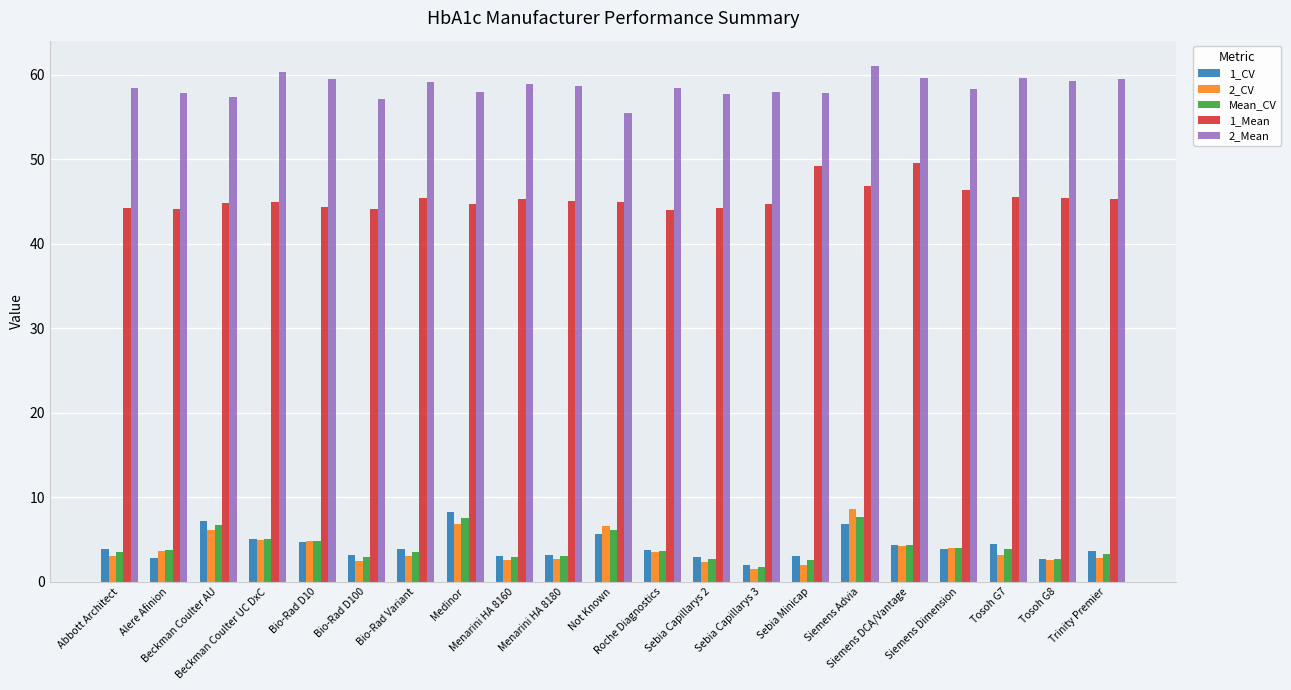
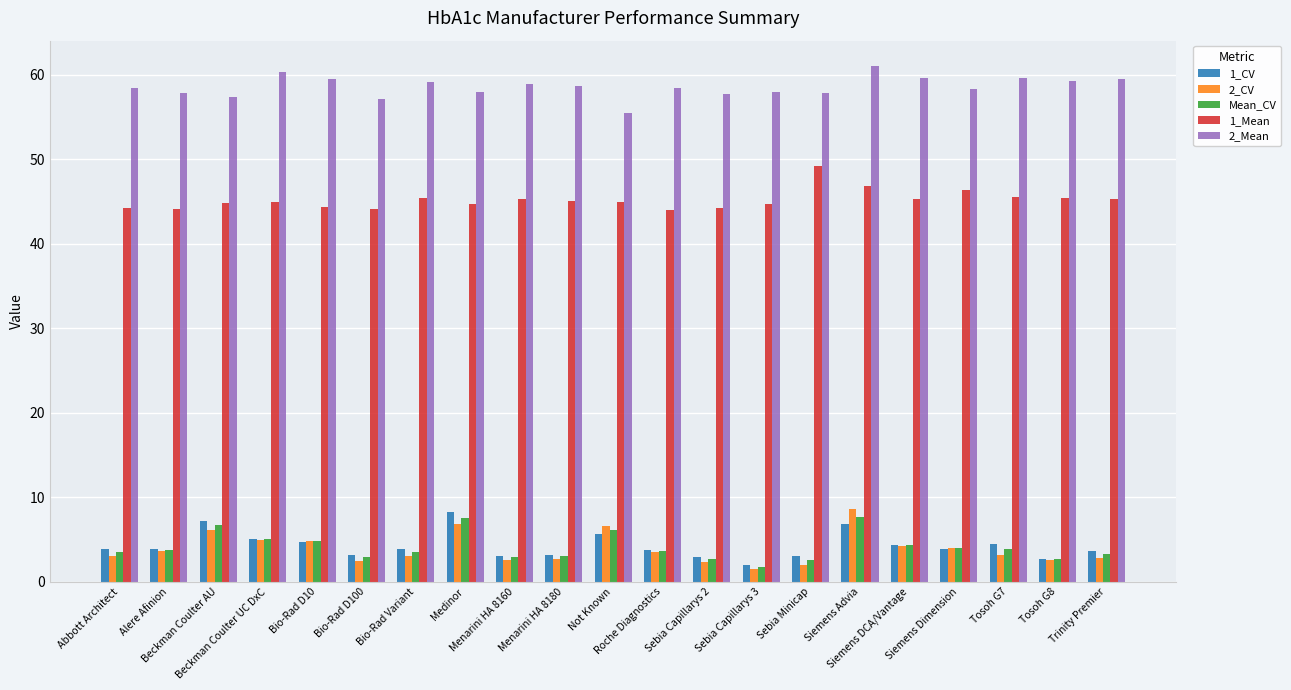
1_CV, Alere Afinion: 3 -> 4
1_Mean, Siemens DCA/Vantage: 50 -> 45
